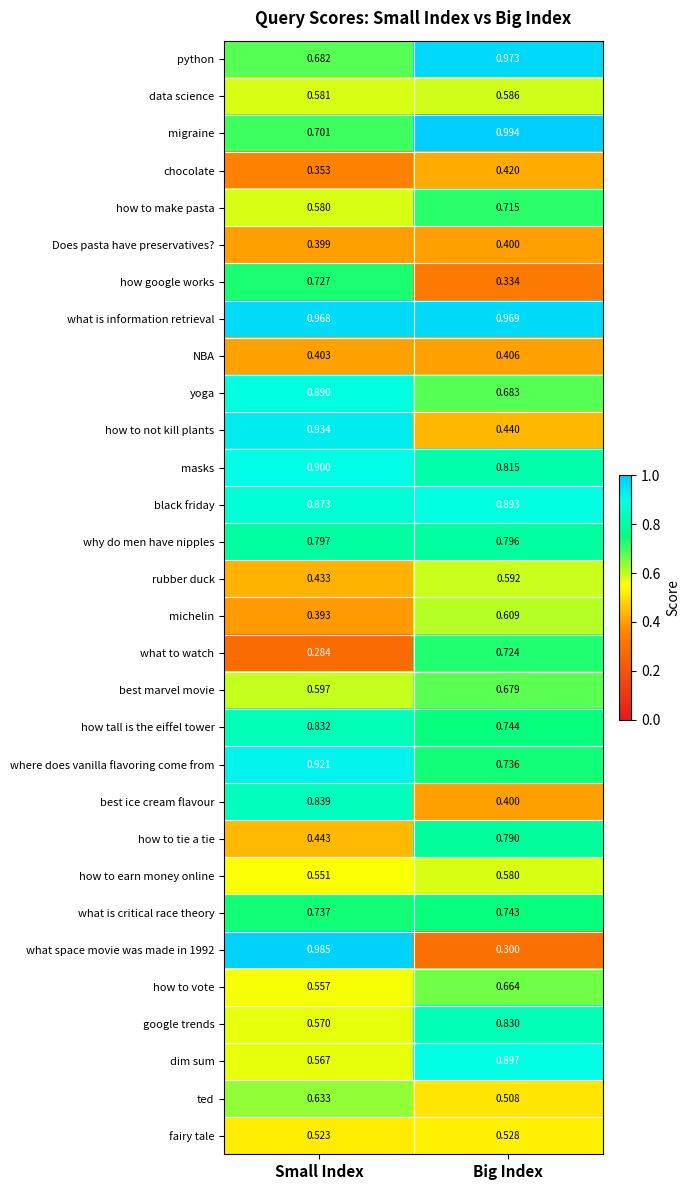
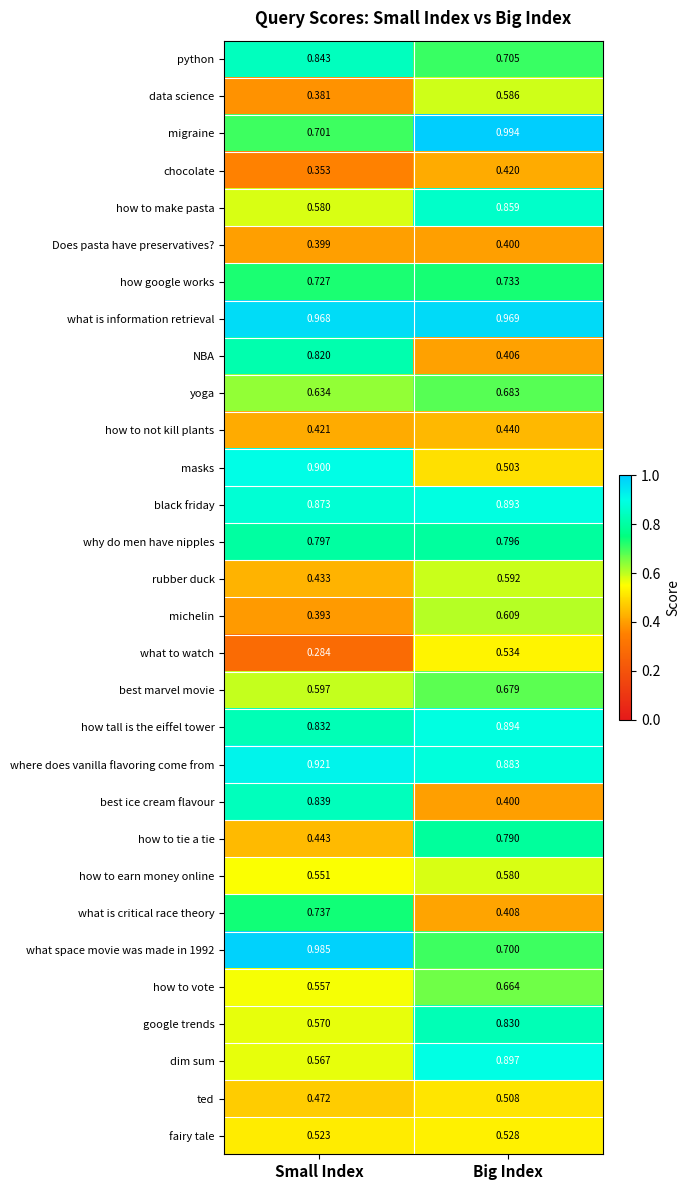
python, Small Index: 0.682 -> 0.843
python, Big Index: 0.973 -> 0.705
data science, Small Index: 0.581 -> 0.381
how to make pasta, Big Index: 0.715 -> 0.859
how google works, Big Index: 0.334 -> 0.733
NBA, Small Index: 0.403 -> 0.820
yoga, Small Index: 0.890 -> 0.634
how to not kill plants, Small Index: 0.934 -> 0.421
masks, Big Index: 0.815 -> 0.503
what to watch, Big Index: 0.724 -> 0.534
how tall is the eiffel tower, Big Index: 0.744 -> 0.894
where does vanilla flavoring come from, Big Index: 0.736 -> 0.883
what is critical race theory, Big Index: 0.743 -> 0.408
what space movie was made in 1992, Big Index: 0.300 -> 0.700
ted, Small Index: 0.633 -> 0.472
